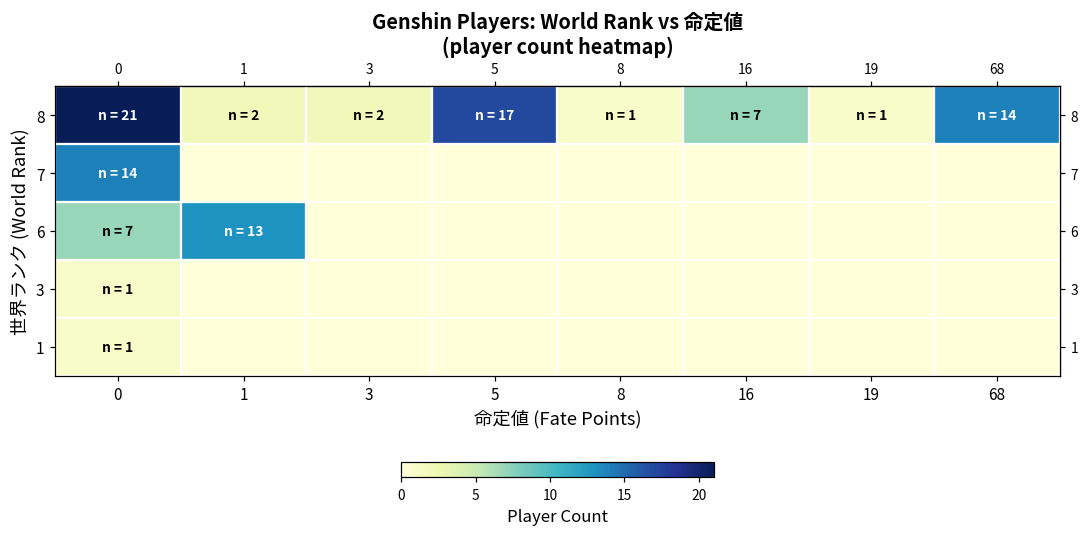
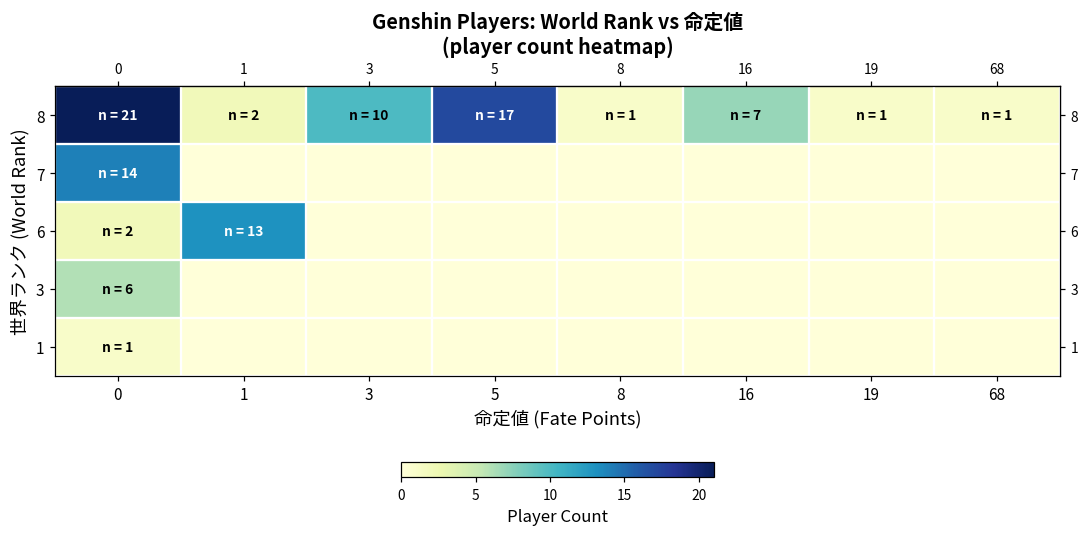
8, 3: 2 -> 10
8, 68: 14 -> 1
6, 0: 7 -> 2
3, 0: 1 -> 6
